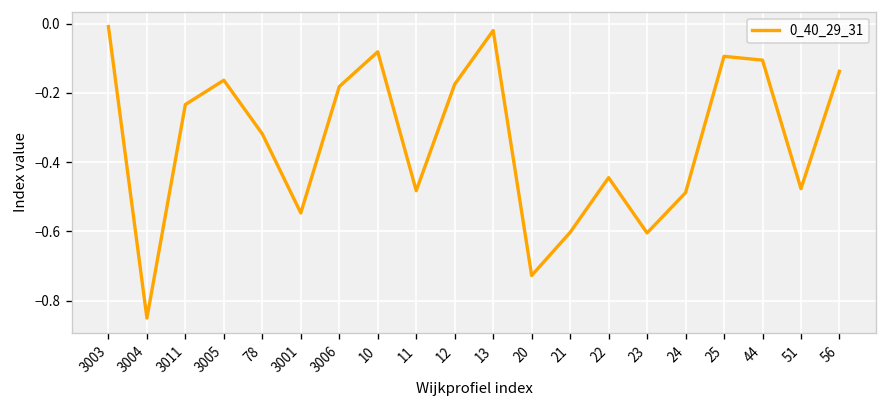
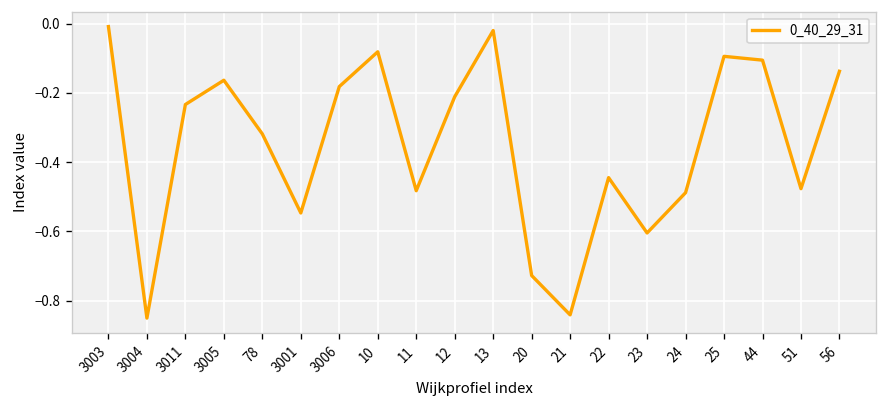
12: -0.18 -> -0.21
21: -0.60 -> -0.84
